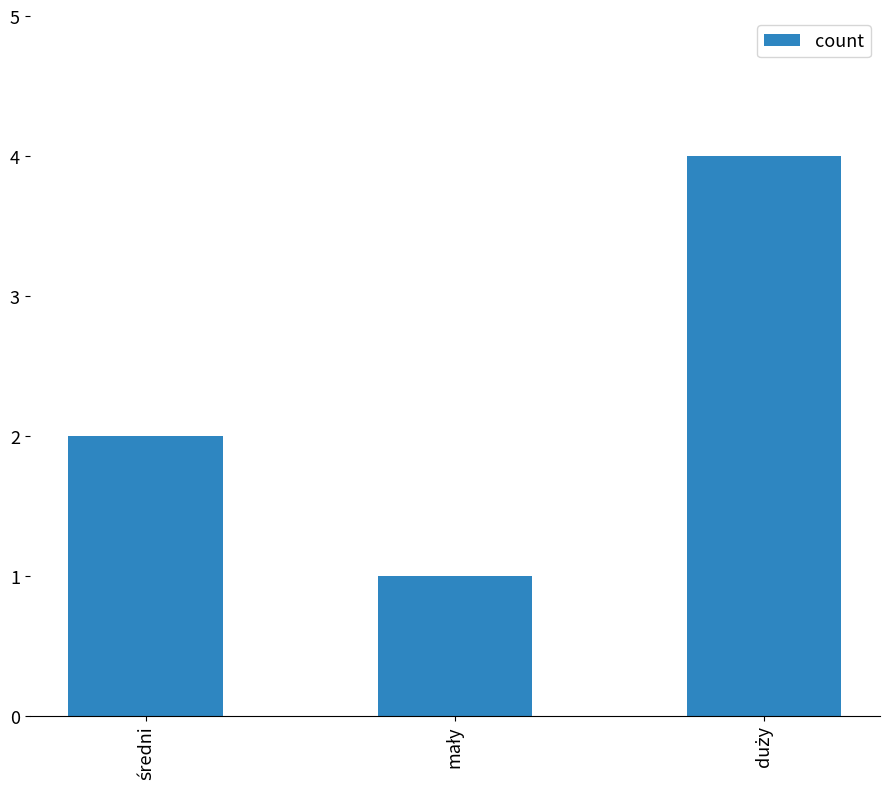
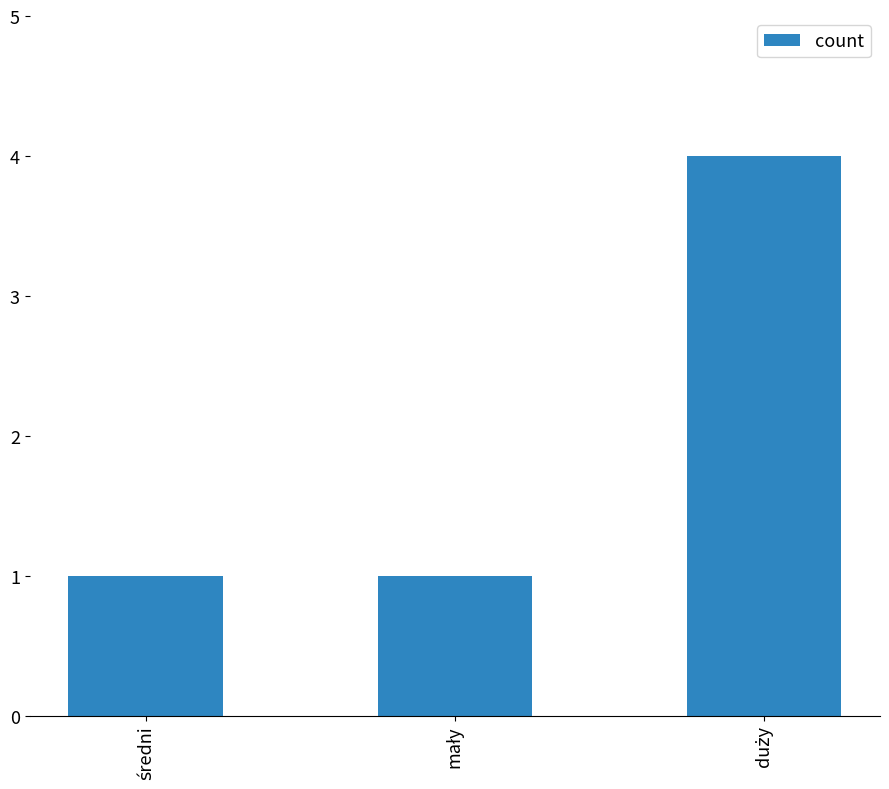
średni: 2 -> 1
